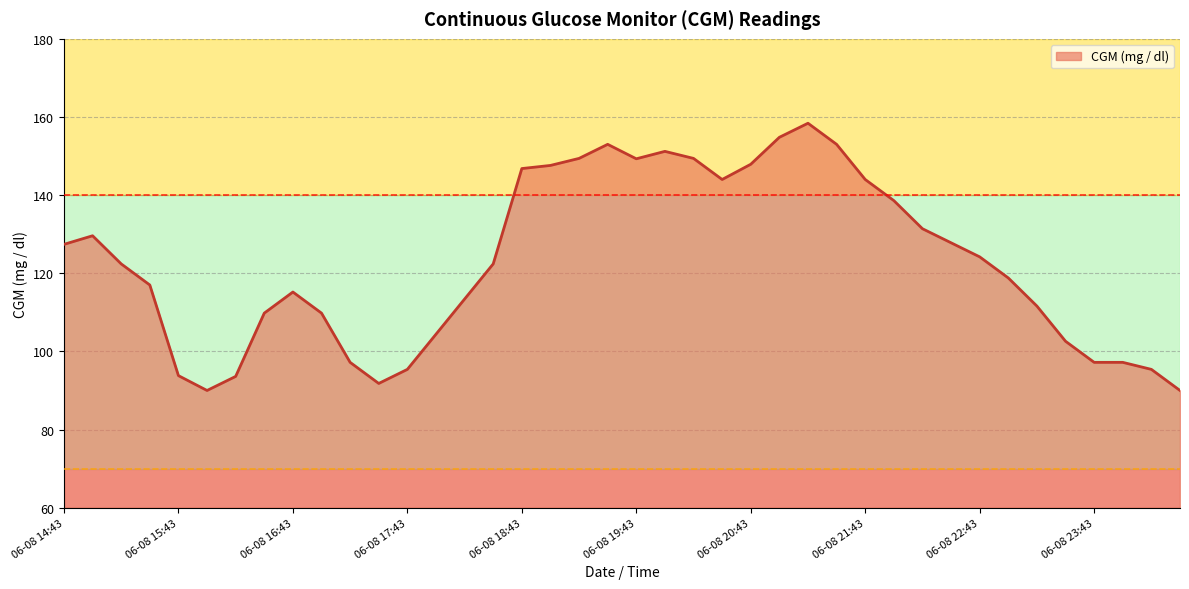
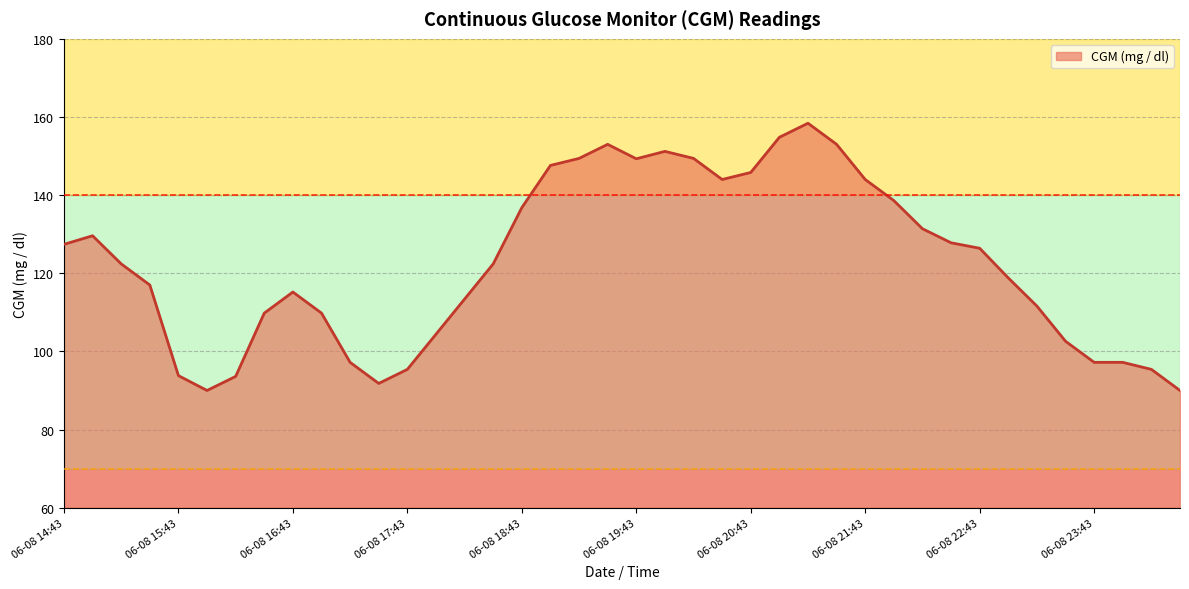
06-08 18:43: 147 -> 137
06-08 20:43: 148 -> 146
06-08 22:43: 124 -> 126
